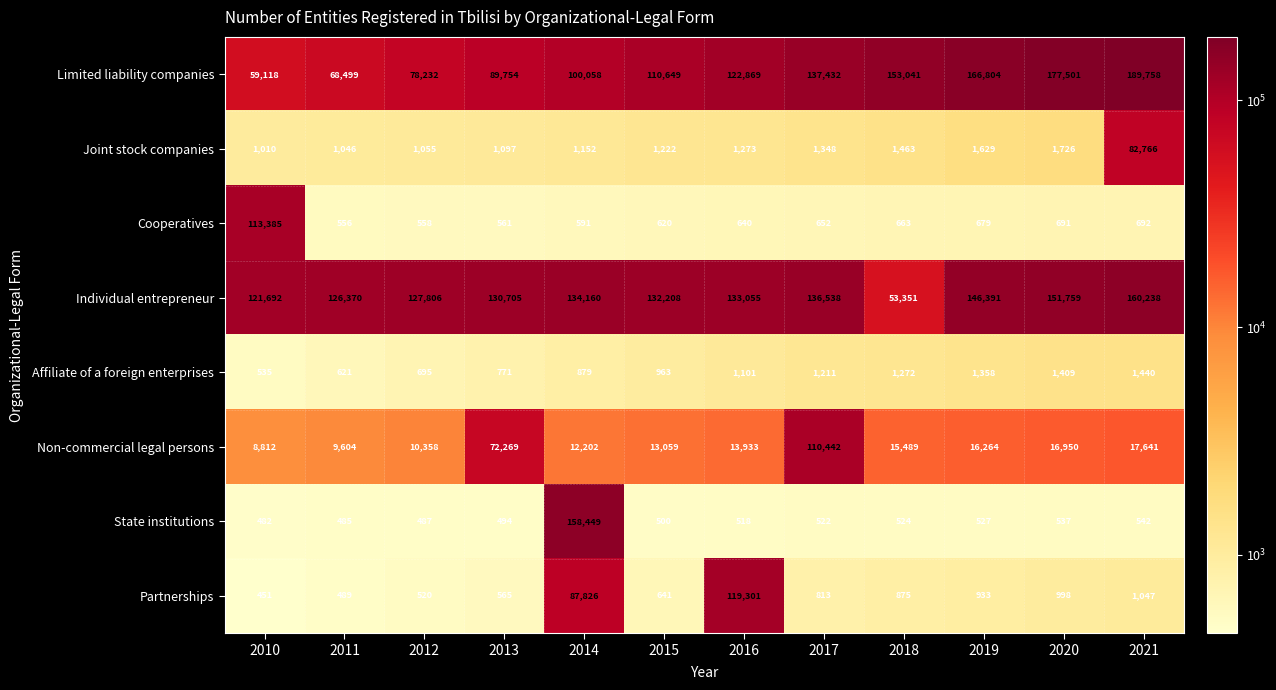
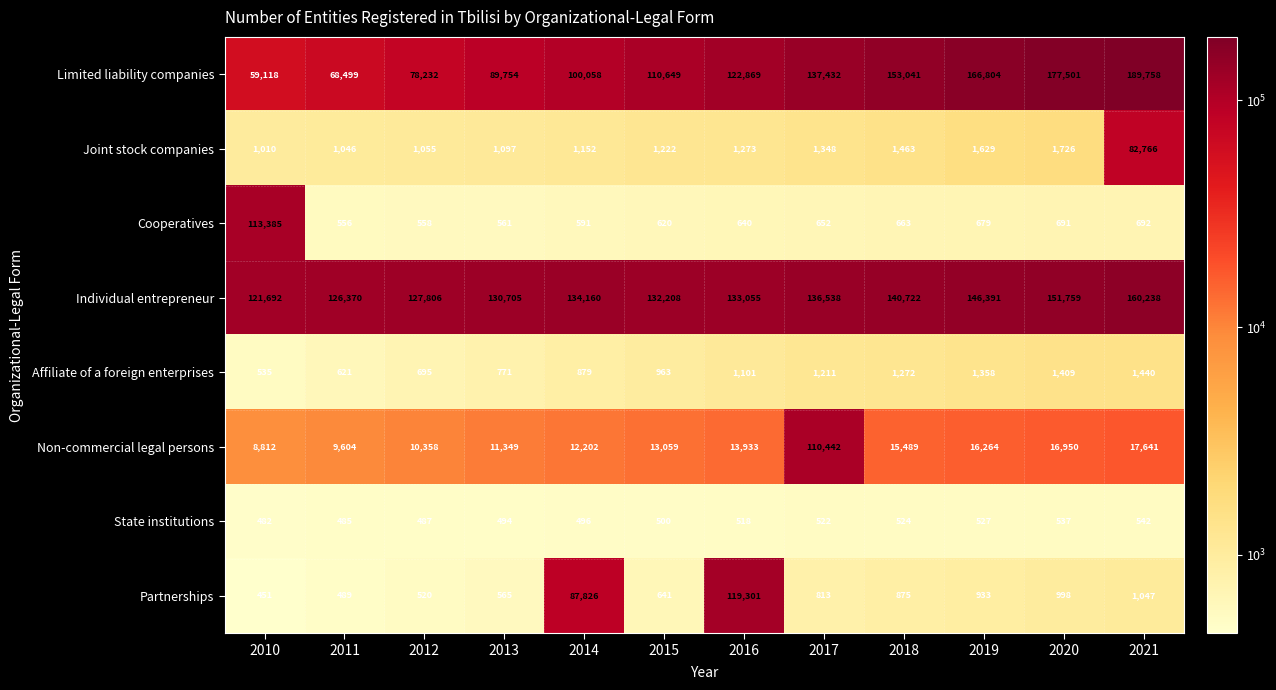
Individual entrepreneur, 2018: 53,351 -> 140,722
Non-commercial legal persons, 2013: 72,269 -> 11,349
State institutions, 2014: 158,449 -> 496
